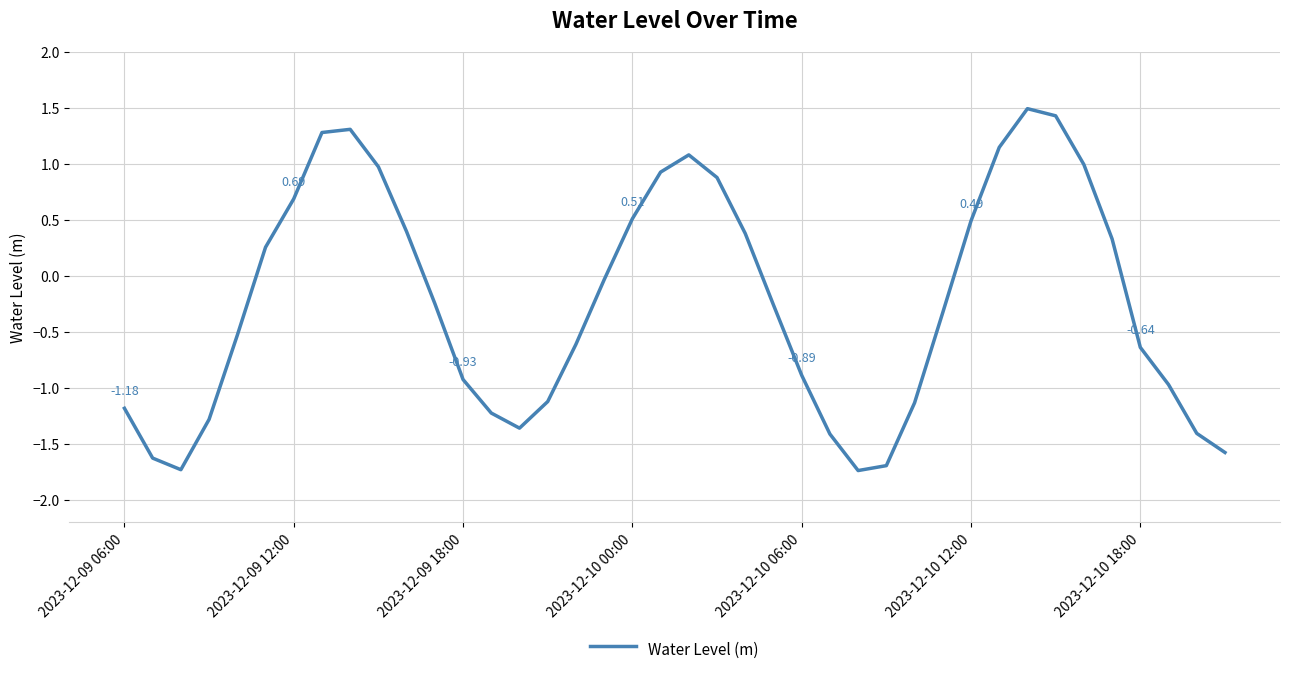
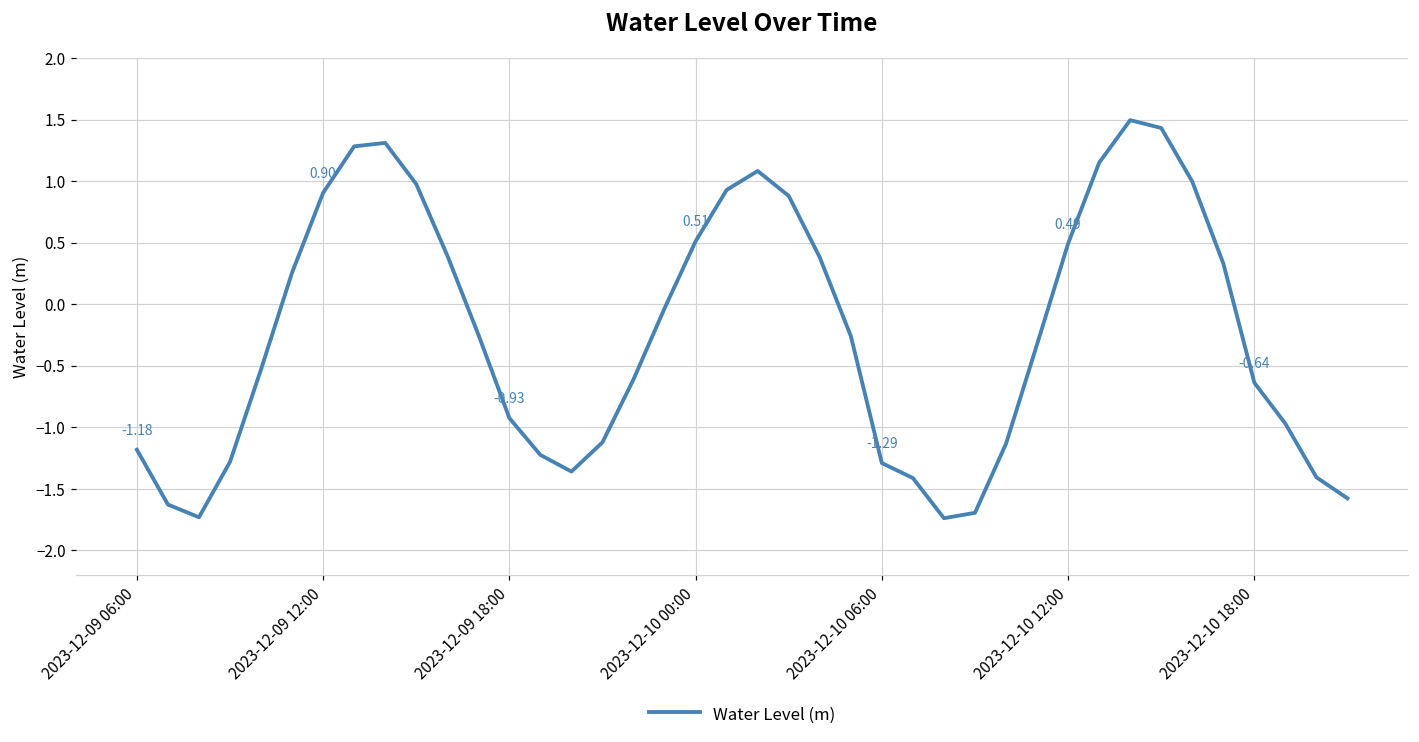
2023-12-09 12:00: 0.69 -> 0.90
2023-12-10 06:00: -0.89 -> -1.29
